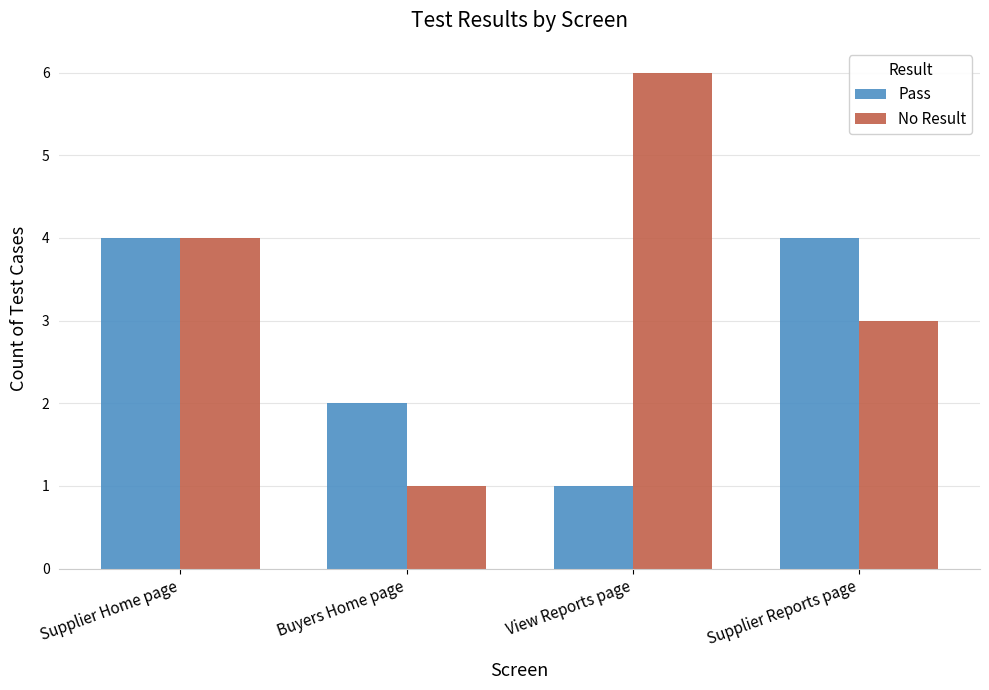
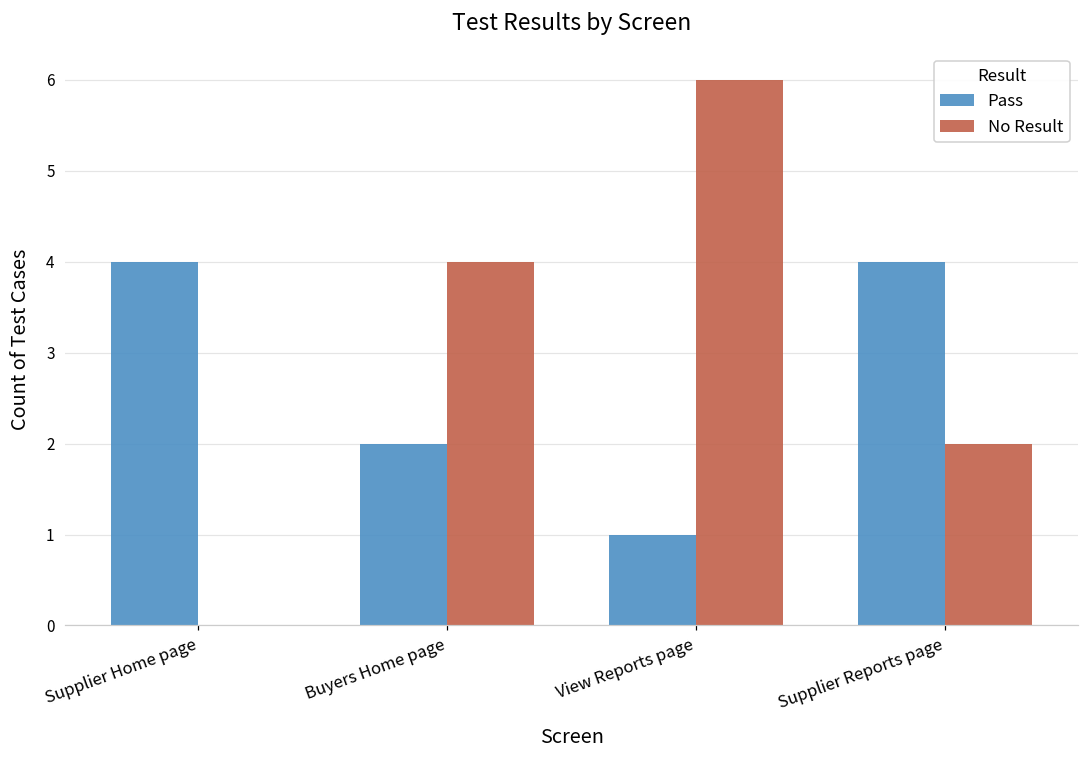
No Result, Supplier Home page: 4 -> 0
No Result, Buyers Home page: 1 -> 4
No Result, Supplier Reports page: 3 -> 2
